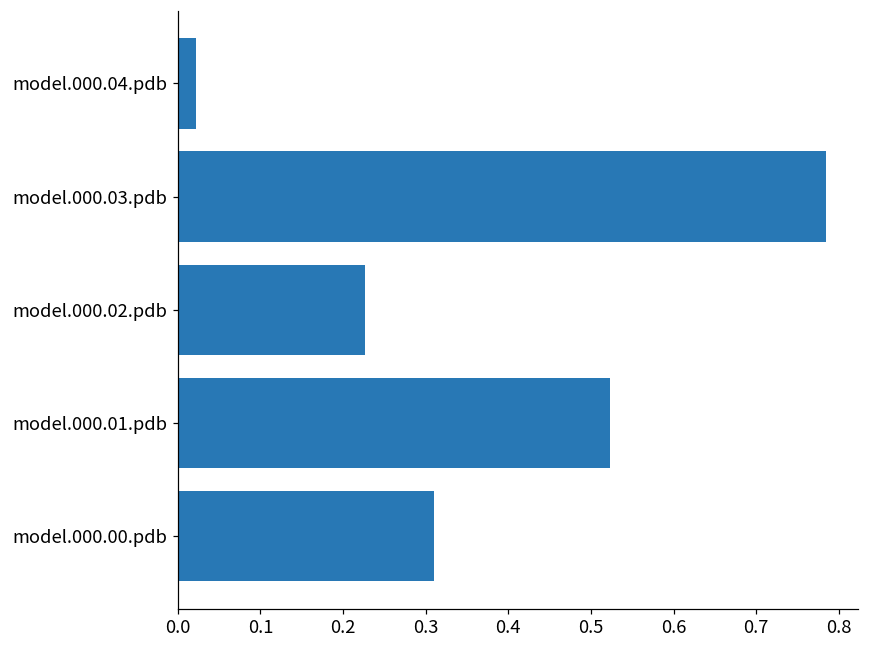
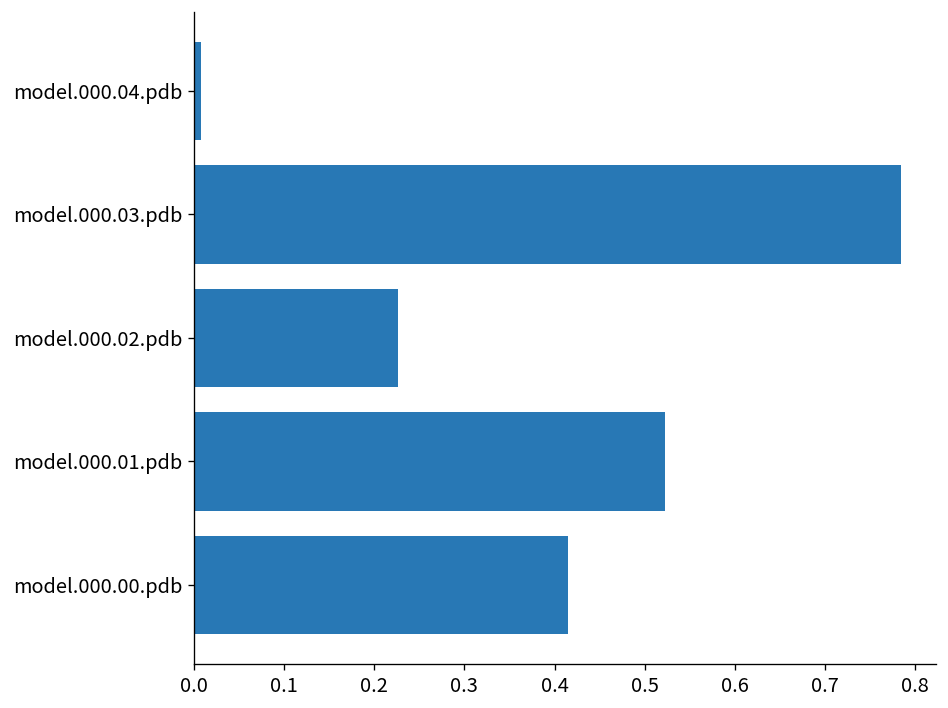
model.000.04.pdb: 0.02 -> 0.01
model.000.00.pdb: 0.31 -> 0.42
